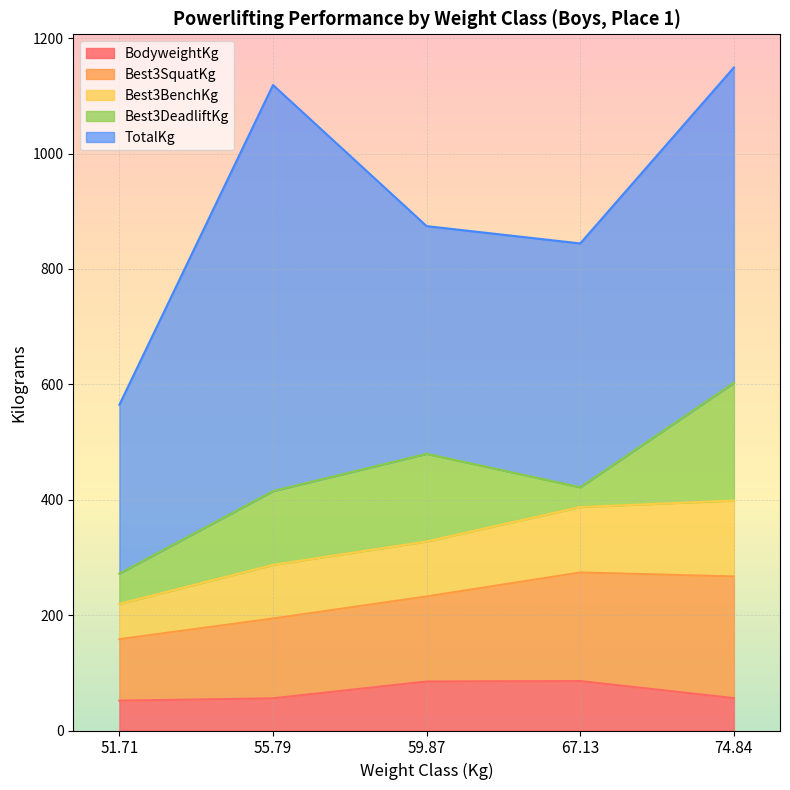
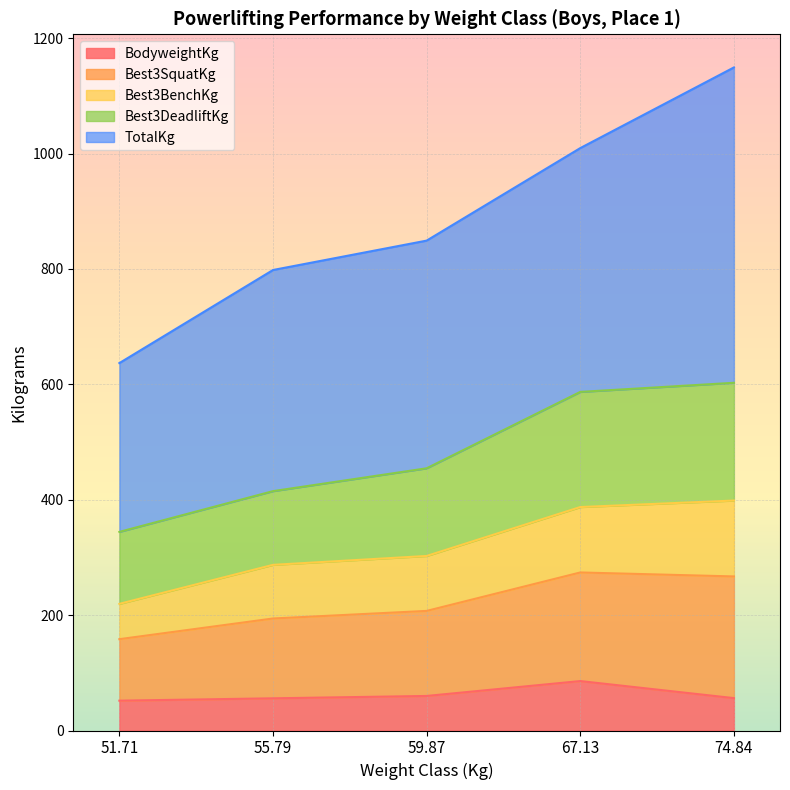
Best3DeadliftKg, 51.71: 50 -> 120
TotalKg, 55.79: 700 -> 380
BodyweightKg, 59.87: 80 -> 60
Best3DeadliftKg, 67.13: 30 -> 200
